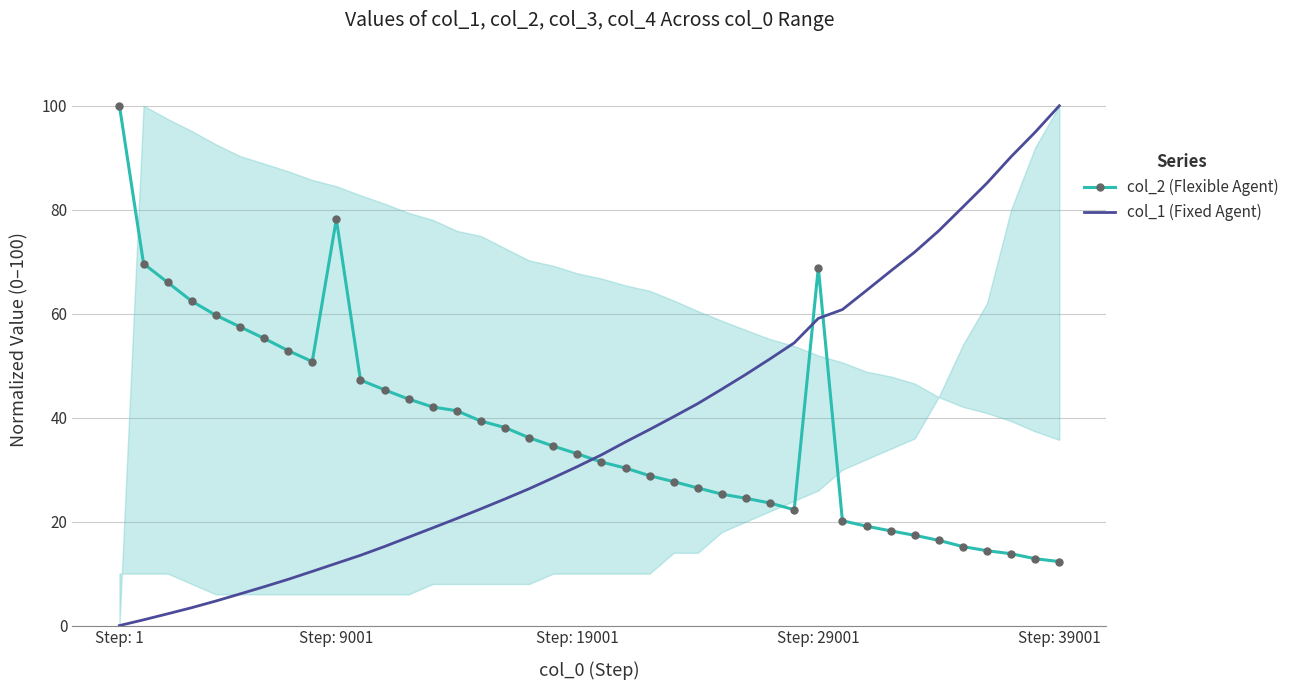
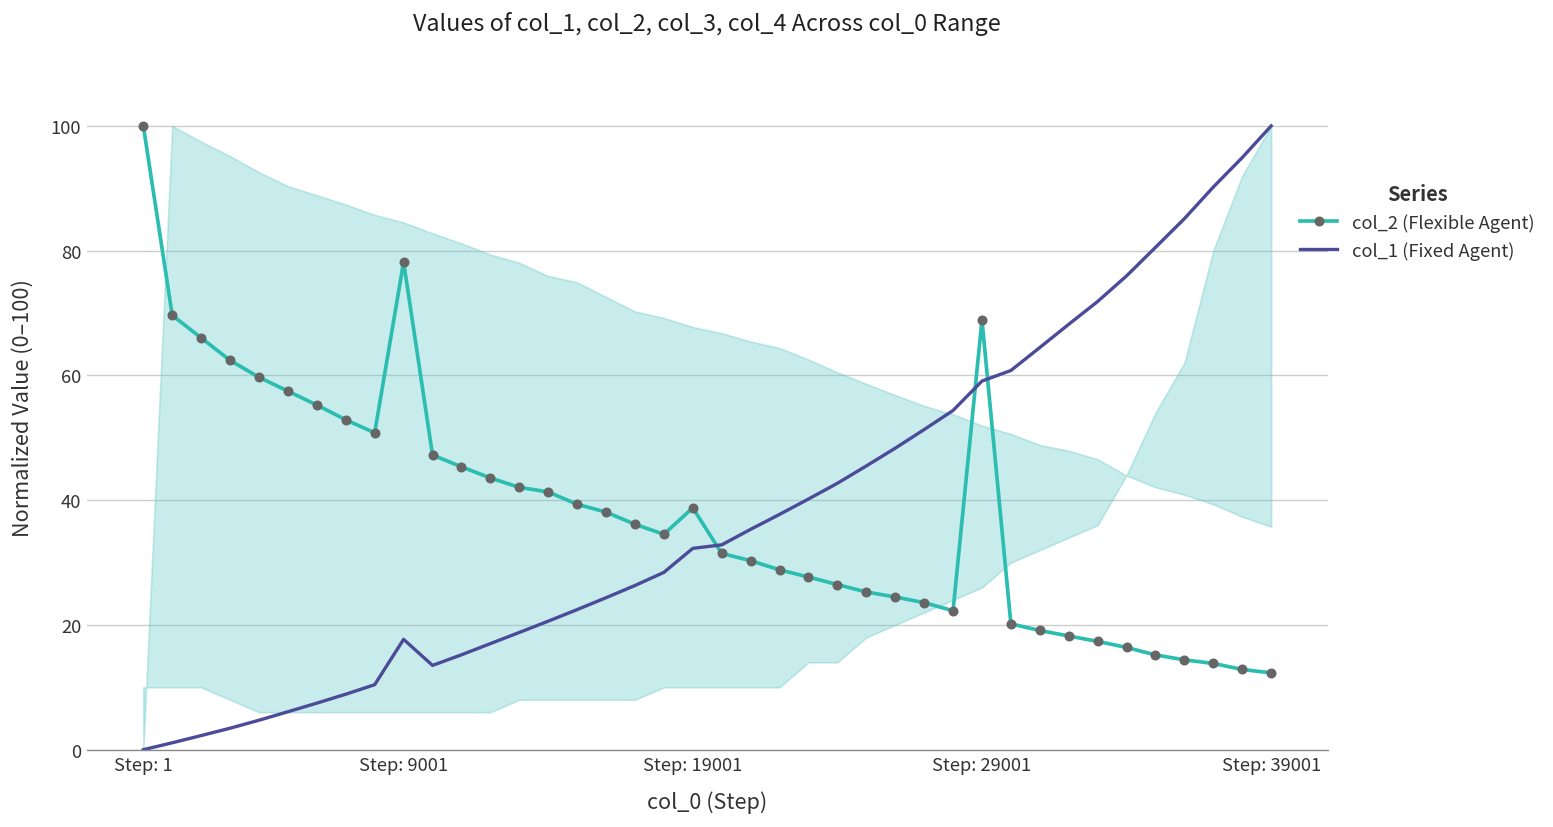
col_1 (Fixed Agent), Step: 9001: 12 -> 18
col_2 (Flexible Agent), Step: 19001: 33 -> 39
col_1 (Fixed Agent), Step: 19001: 31 -> 32
